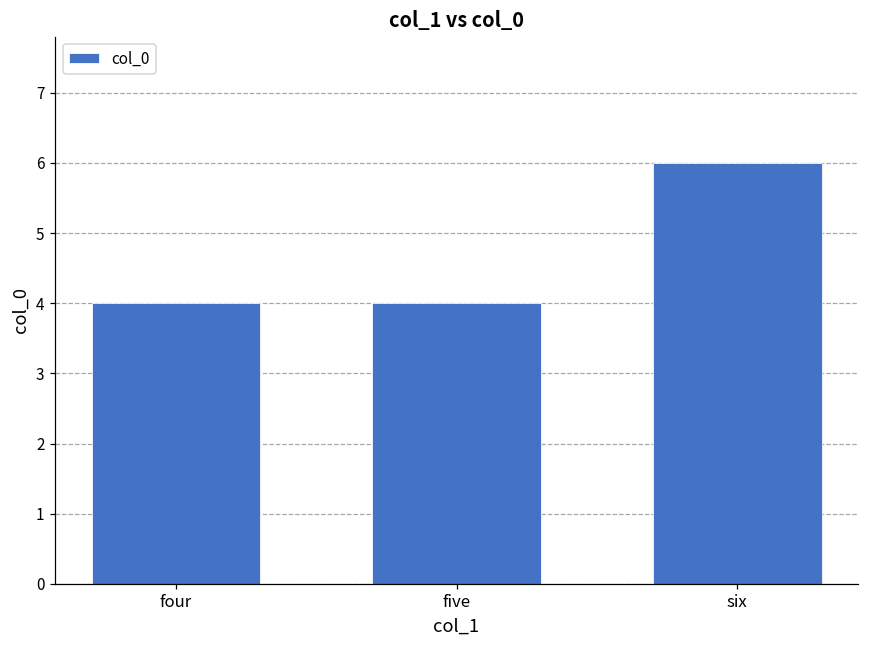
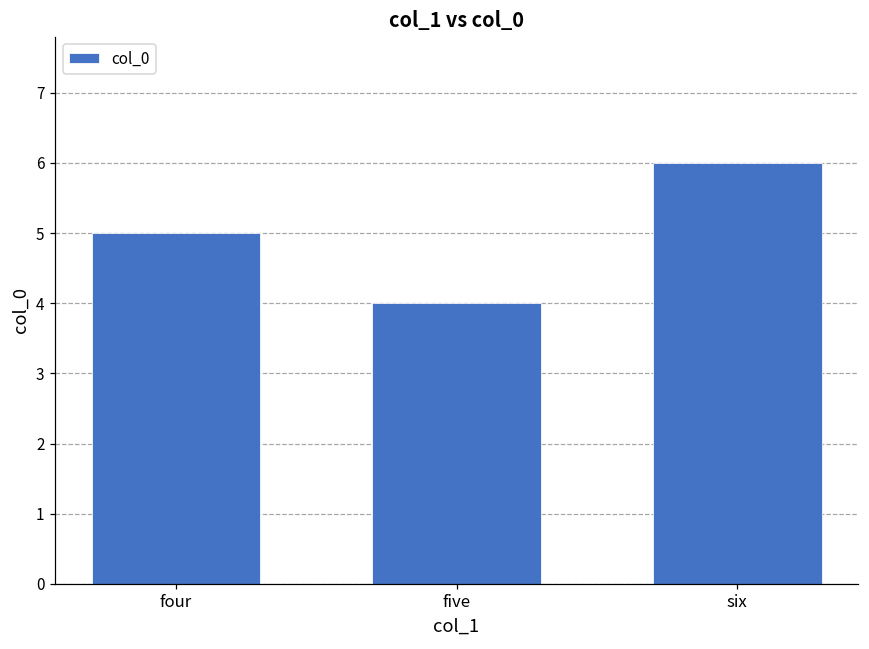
four: 4 -> 5
